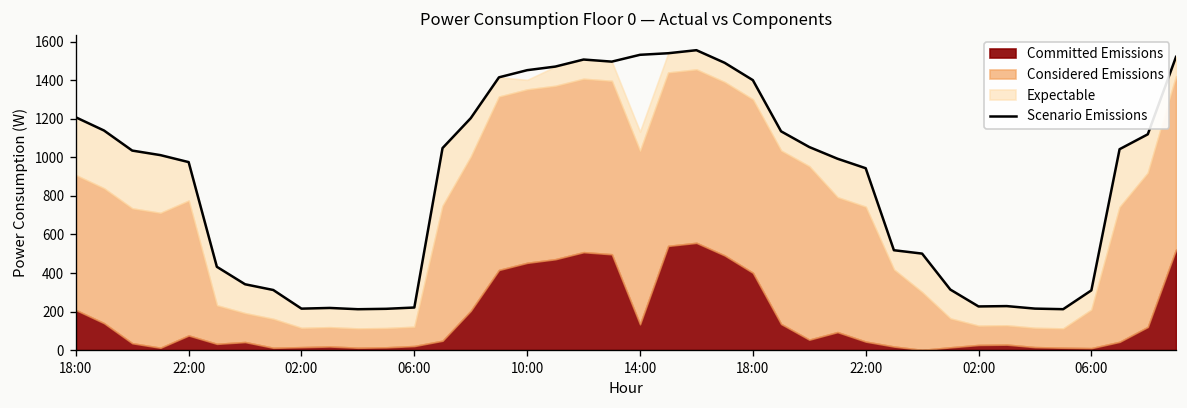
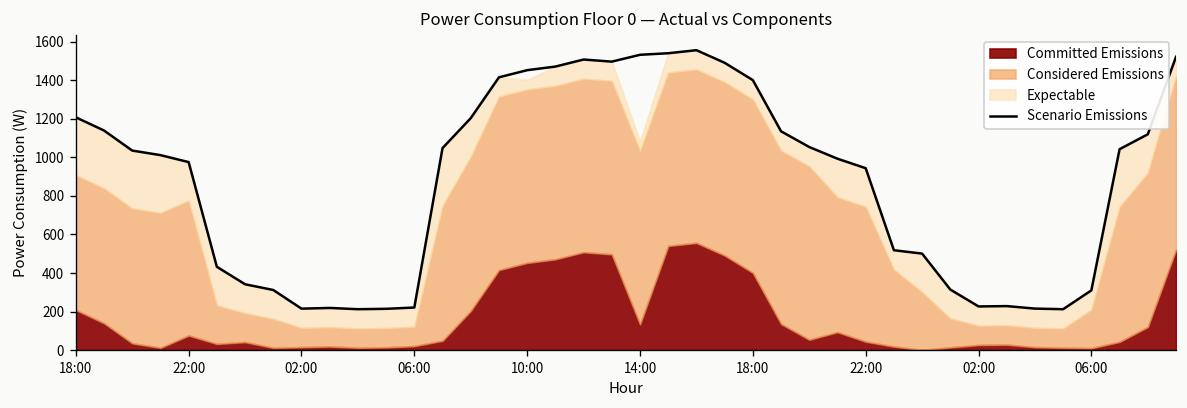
Expectable, 14:00: 100 -> 50
